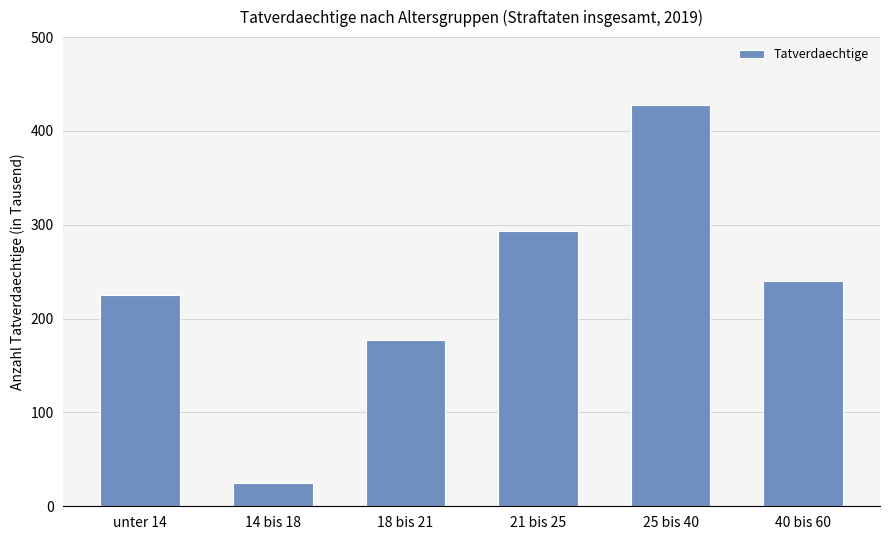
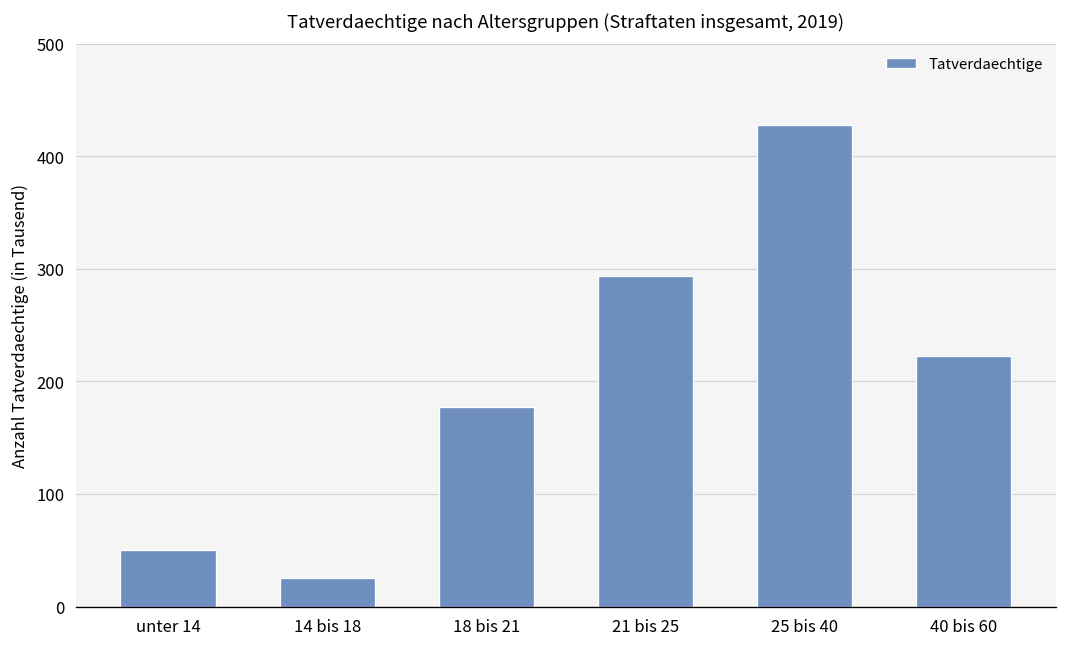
unter 14: 230 -> 50
40 bis 60: 240 -> 220
